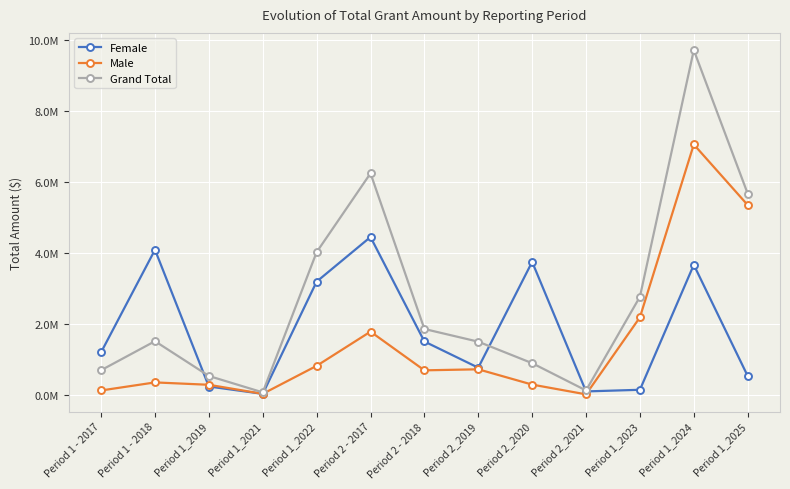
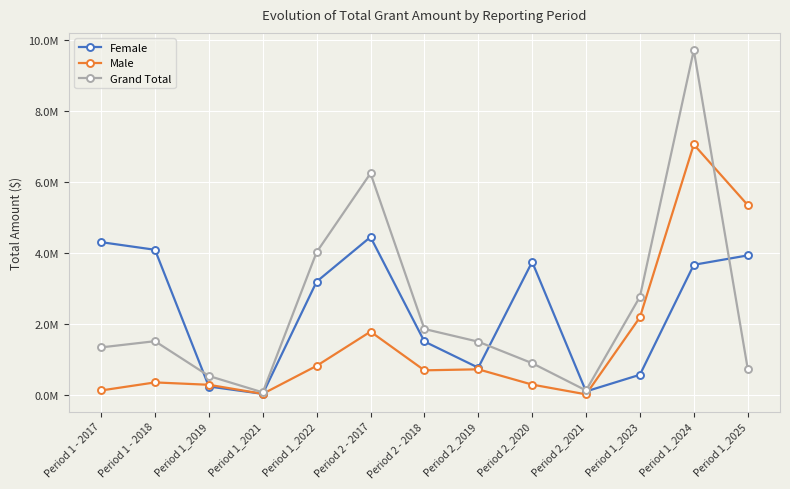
Female, Period 1 - 2017: 1200000 -> 4300000
Grand Total, Period 1 - 2017: 700000 -> 1300000
Female, Period 1_2023: 200000 -> 600000
Female, Period 1_2025: 500000 -> 3900000
Grand Total, Period 1_2025: 5700000 -> 800000
